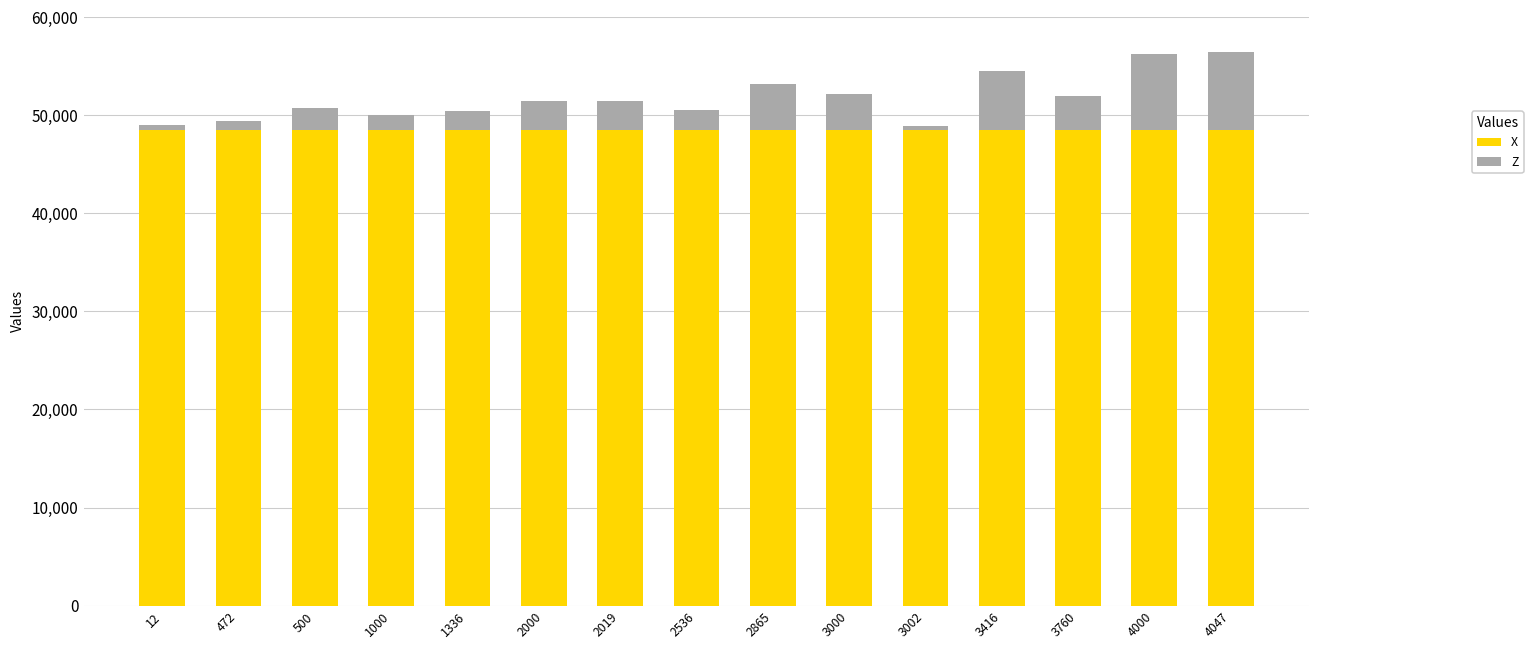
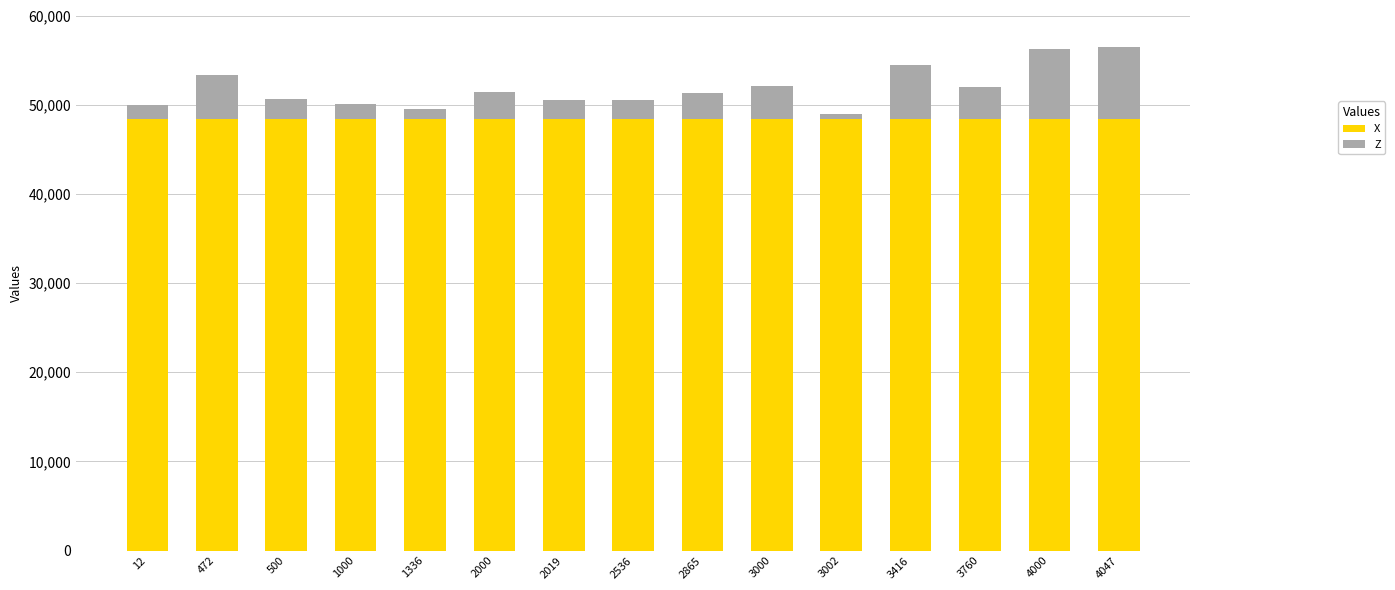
Z, 12: 1,000 -> 2,000
Z, 472: 1,000 -> 5,000
Z, 1336: 2,000 -> 1,000
Z, 2019: 3,000 -> 2,000
Z, 2865: 5,000 -> 3,000
